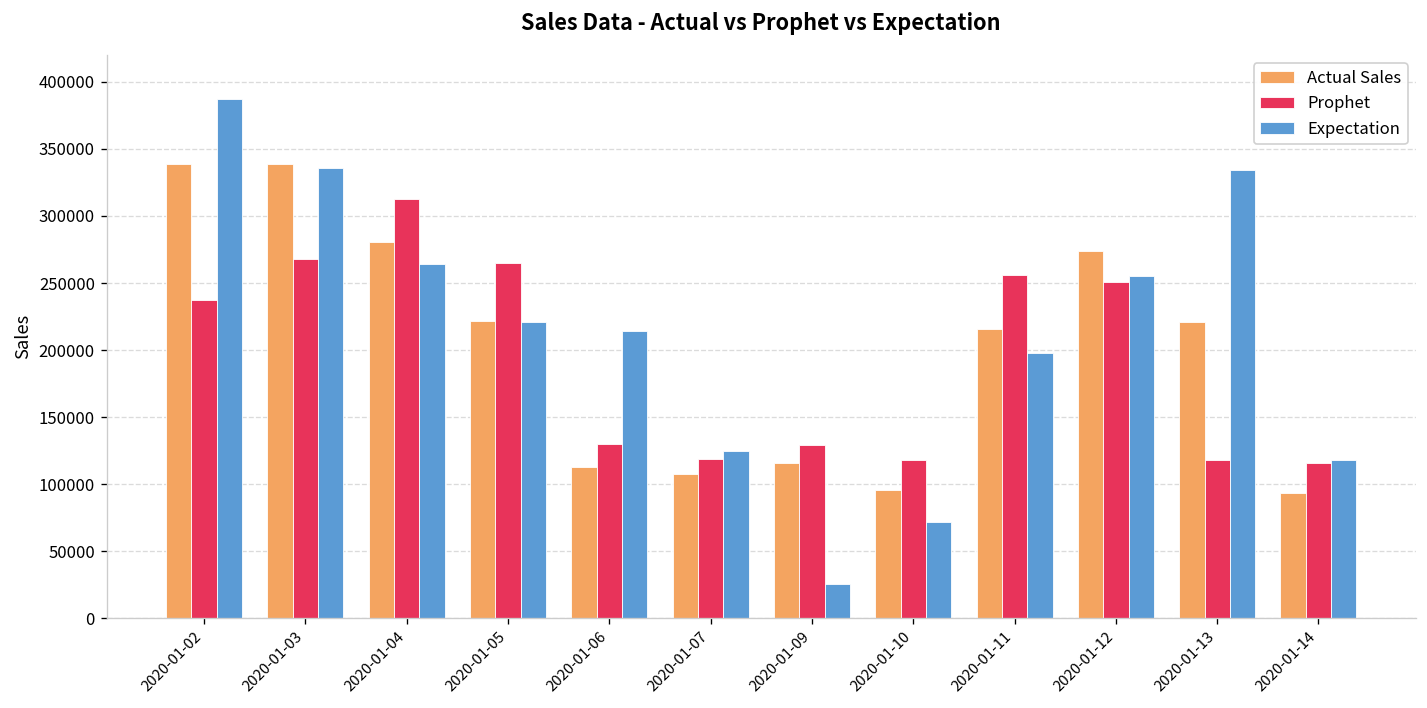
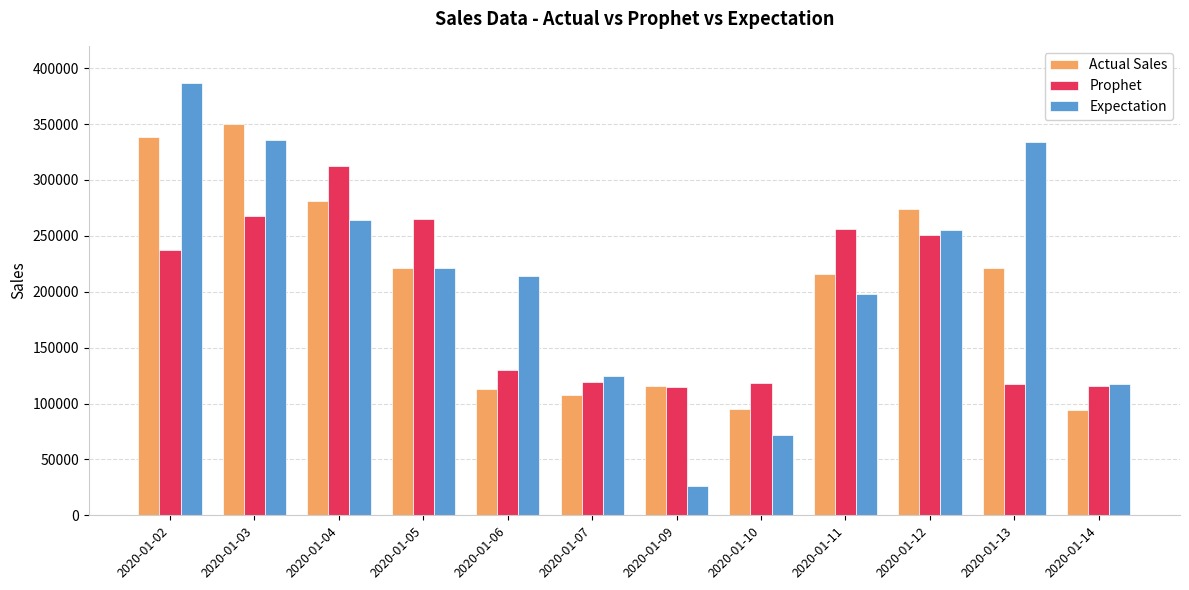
Actual Sales, 2020-01-03: 339000 -> 350000
Prophet, 2020-01-09: 129000 -> 115000
